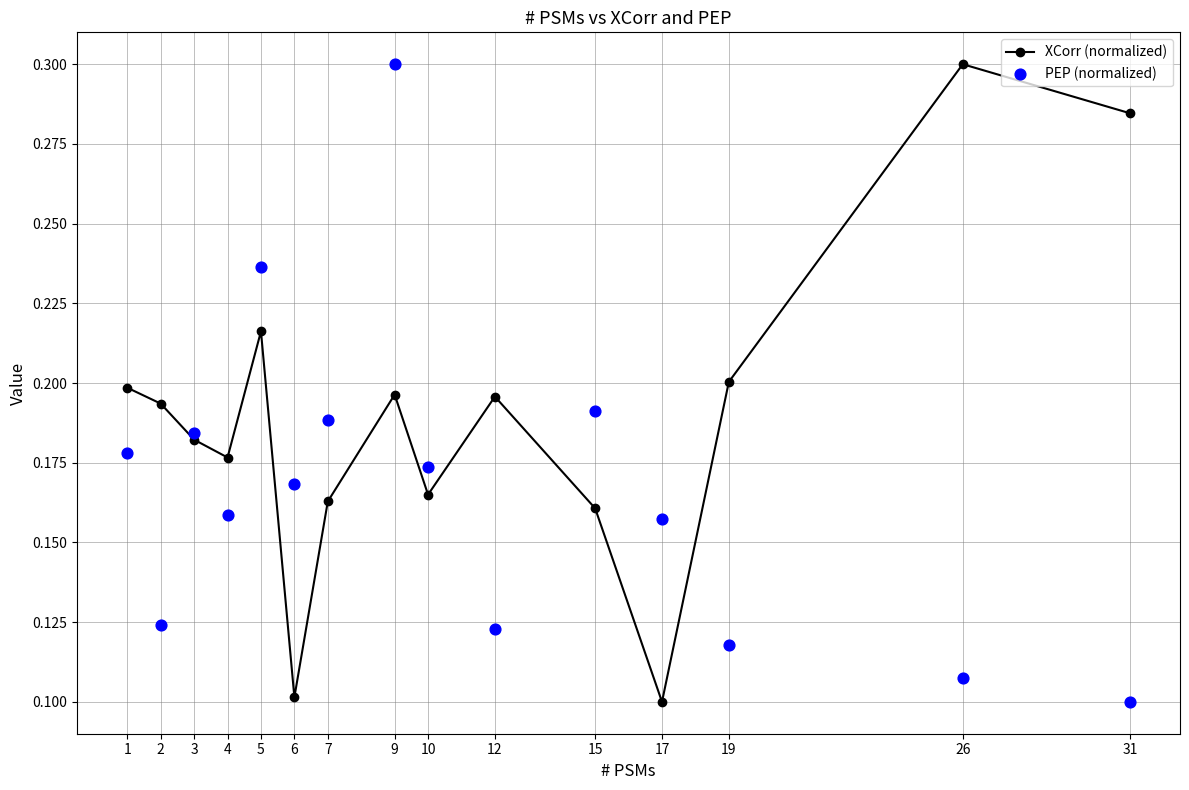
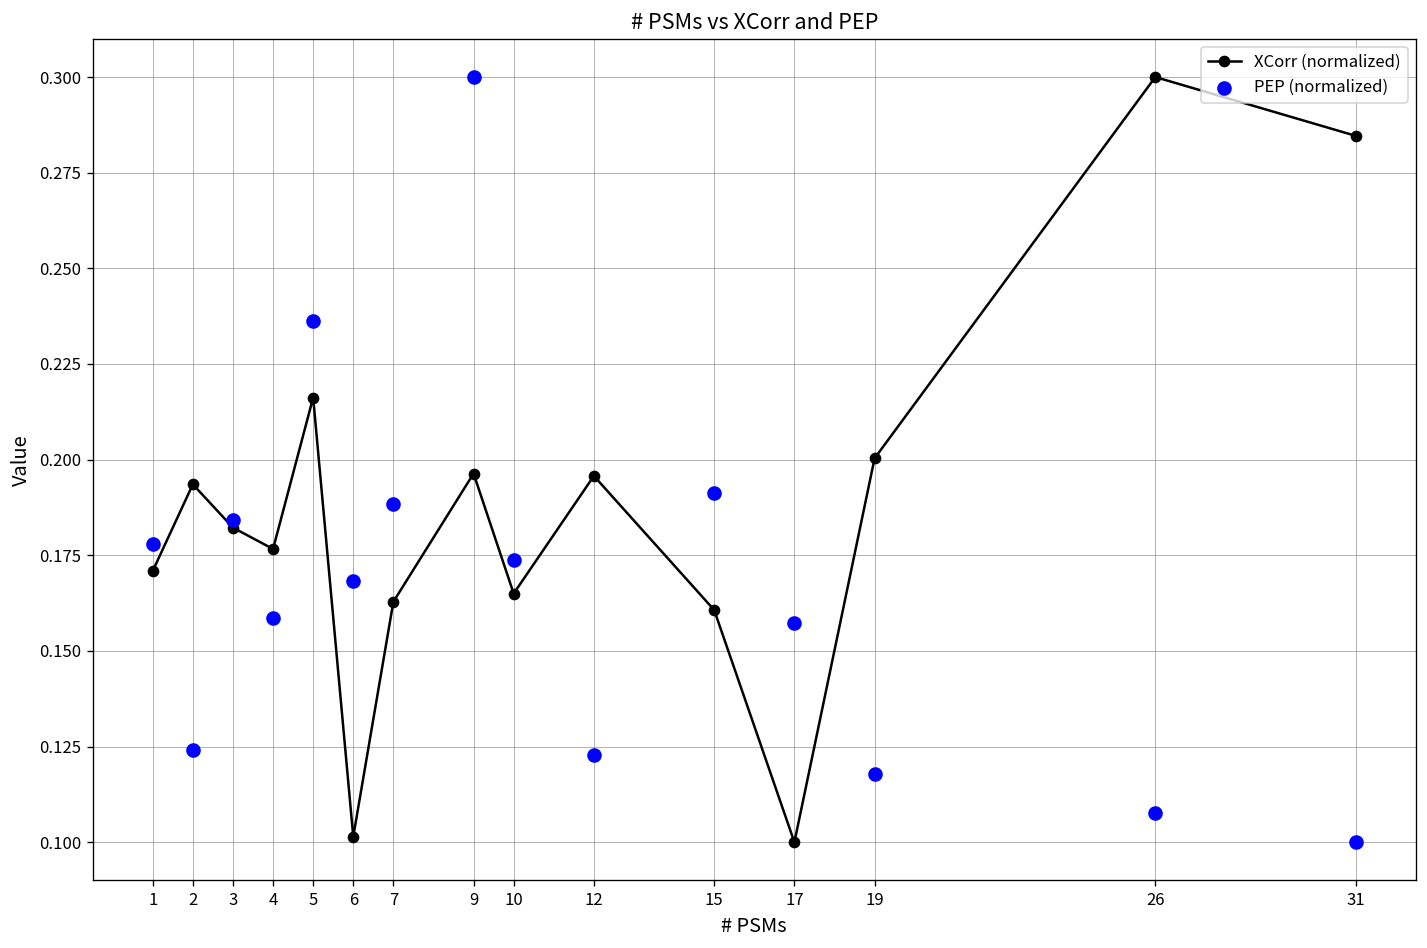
XCorr (normalized), 1: 0.199 -> 0.171
